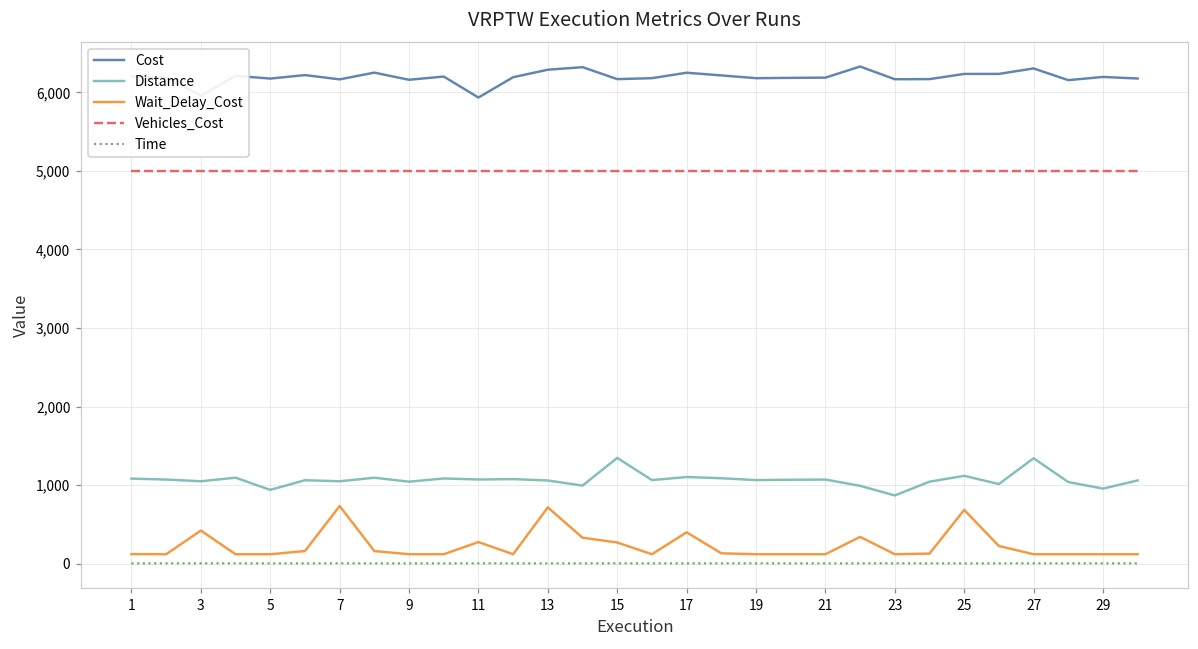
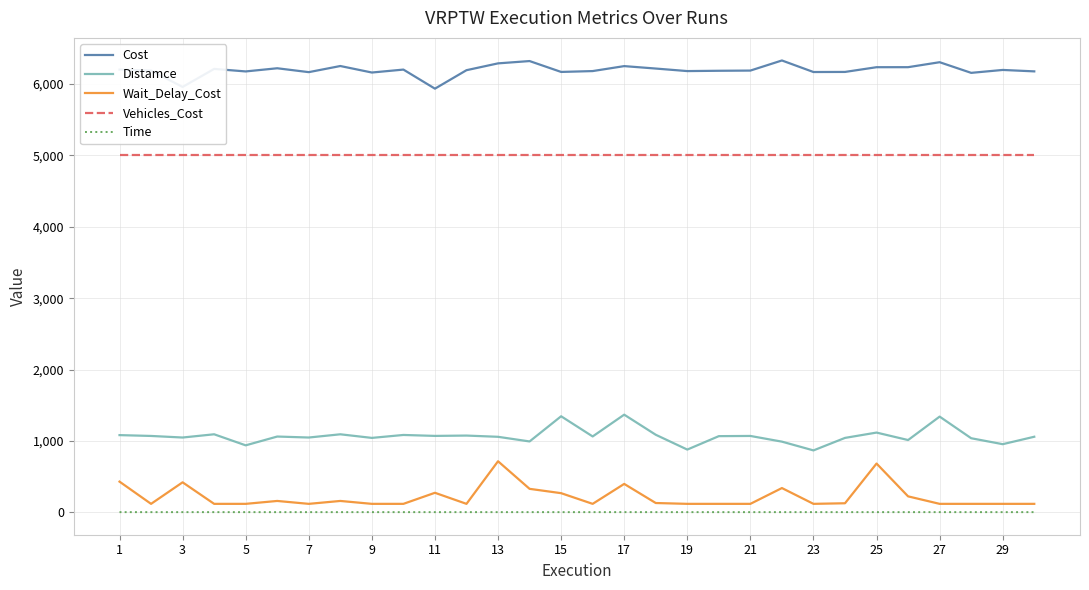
Wait_Delay_Cost, 1: 100 -> 400
Wait_Delay_Cost, 7: 700 -> 100
Distamce, 17: 1,100 -> 1,400
Distamce, 19: 1,100 -> 900
